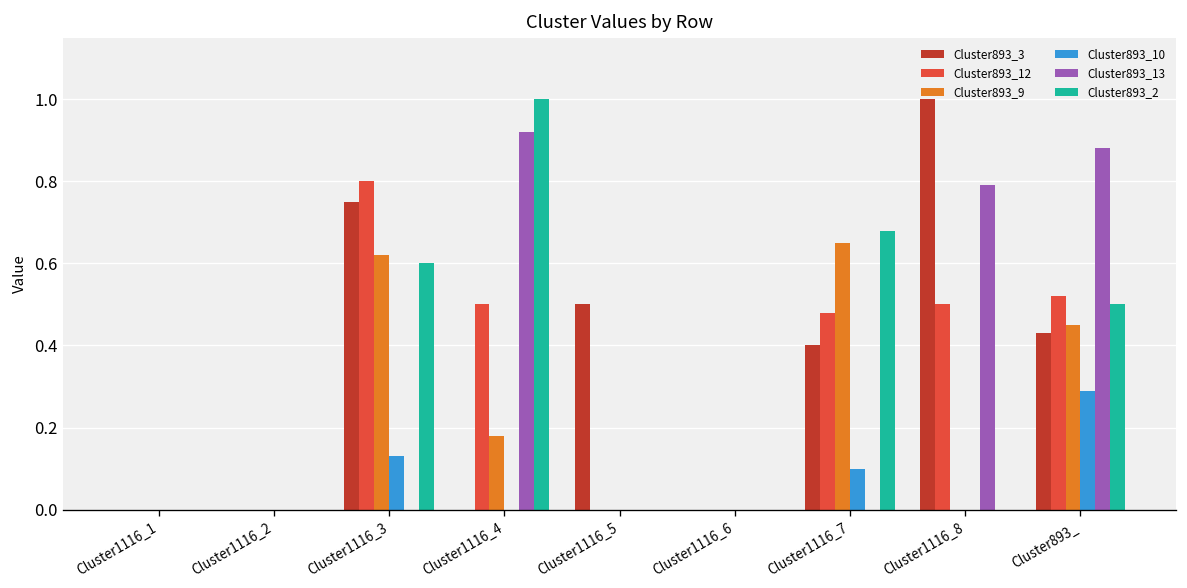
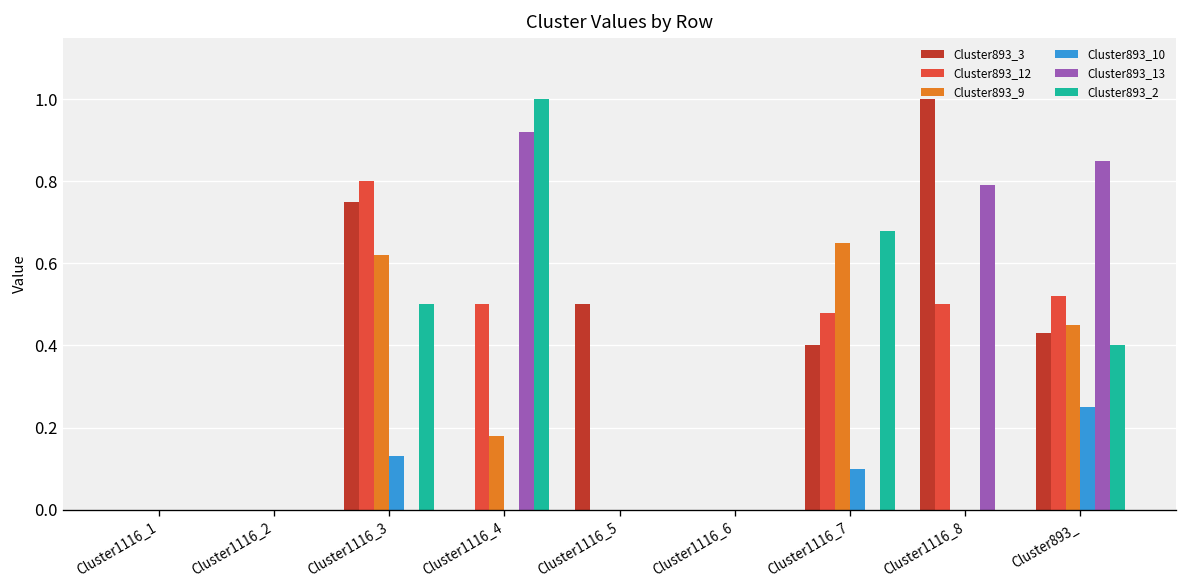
Cluster893_2, Cluster1116_3: 0.6 -> 0.5
Cluster893_10, Cluster893_: 0.29 -> 0.25
Cluster893_13, Cluster893_: 0.88 -> 0.85
Cluster893_2, Cluster893_: 0.5 -> 0.4
